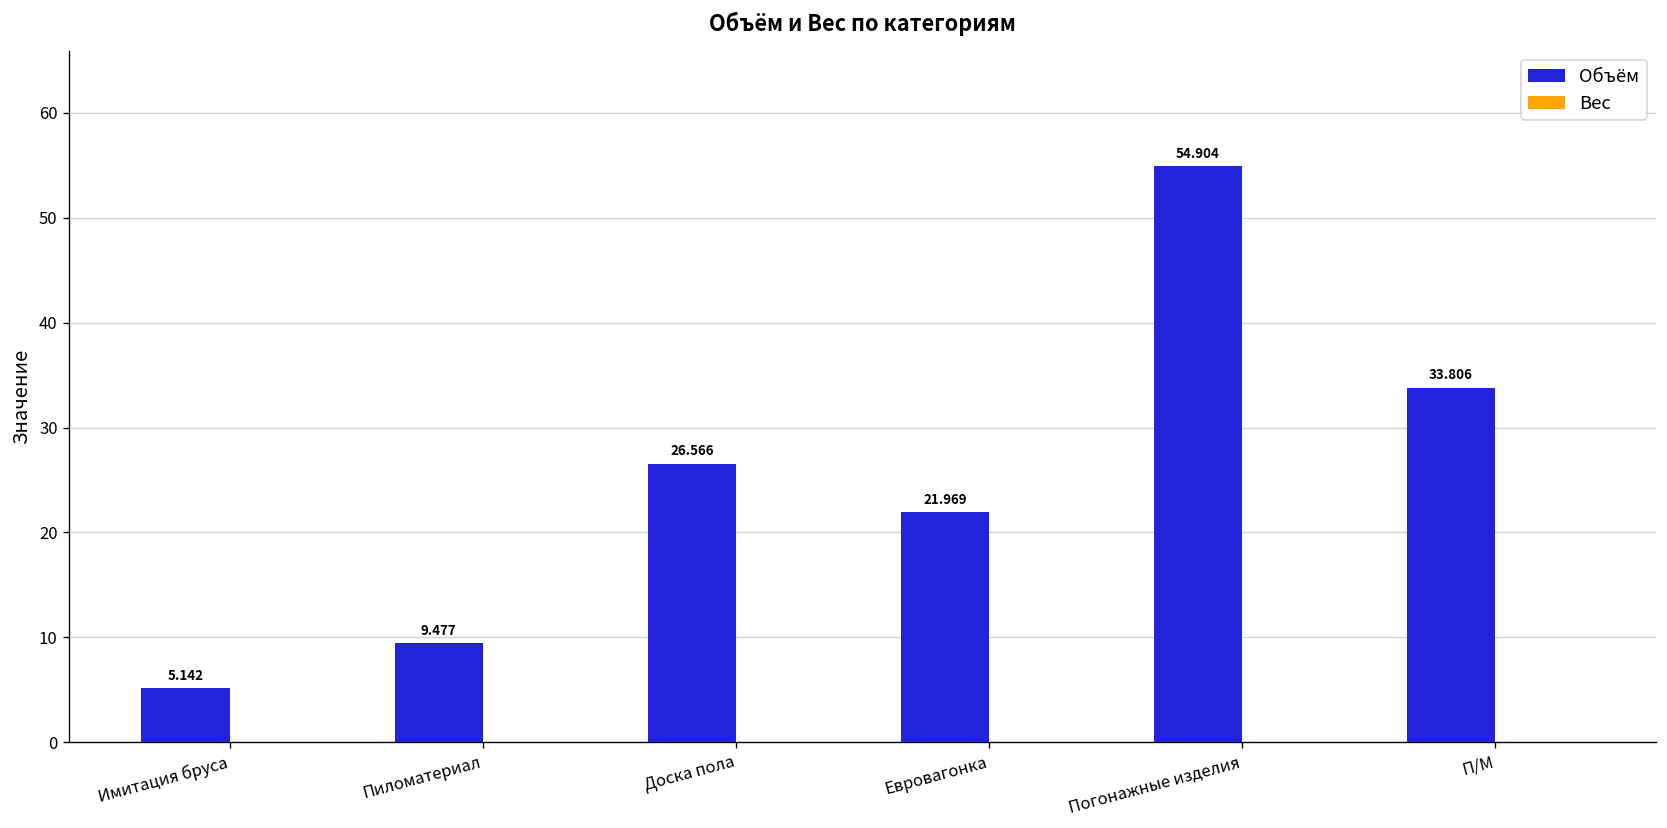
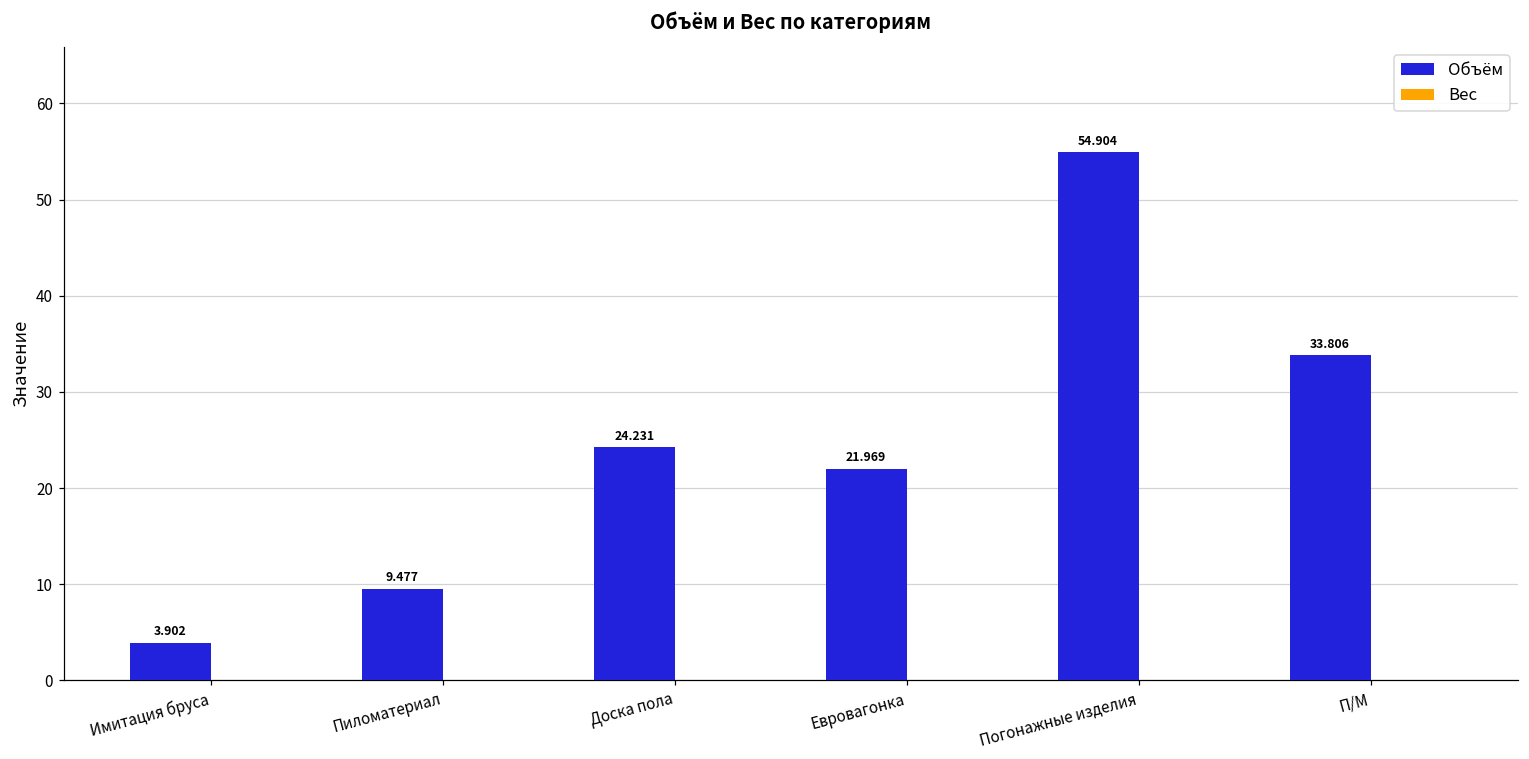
Объём, Имитация бруса: 5.142 -> 3.902
Объём, Доска пола: 26.566 -> 24.231
